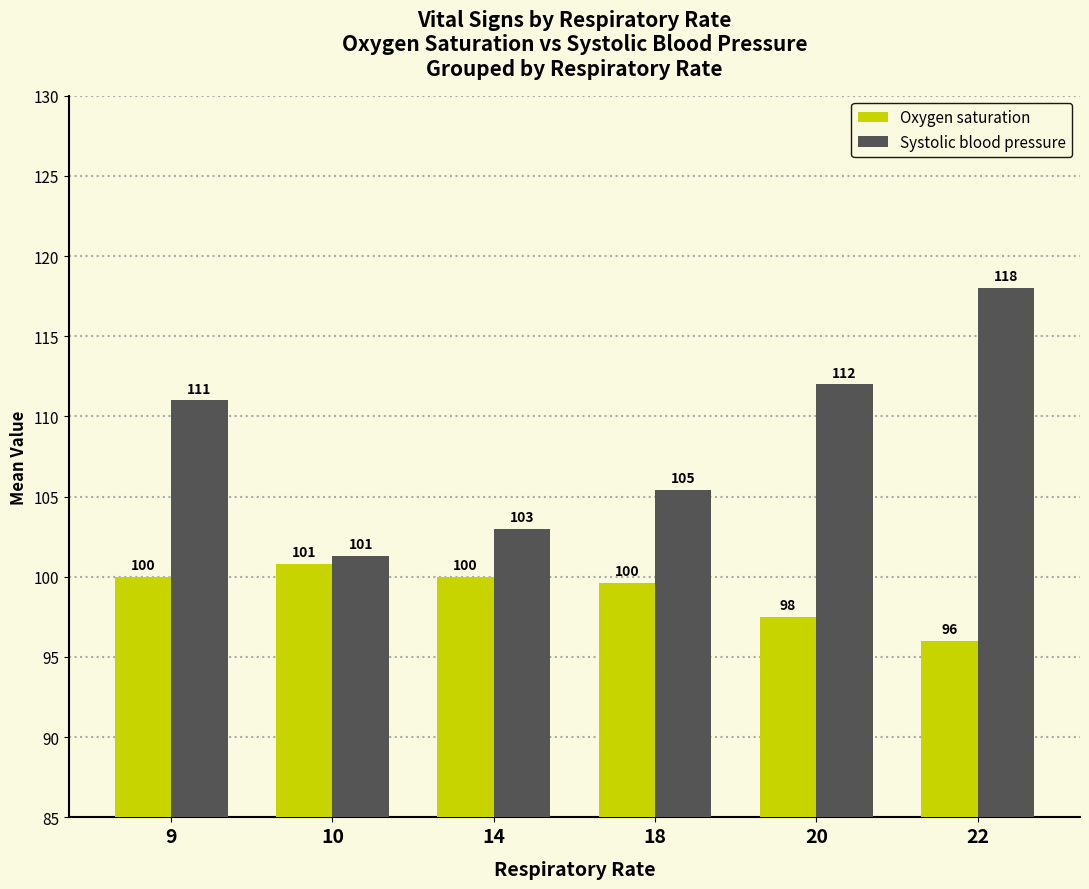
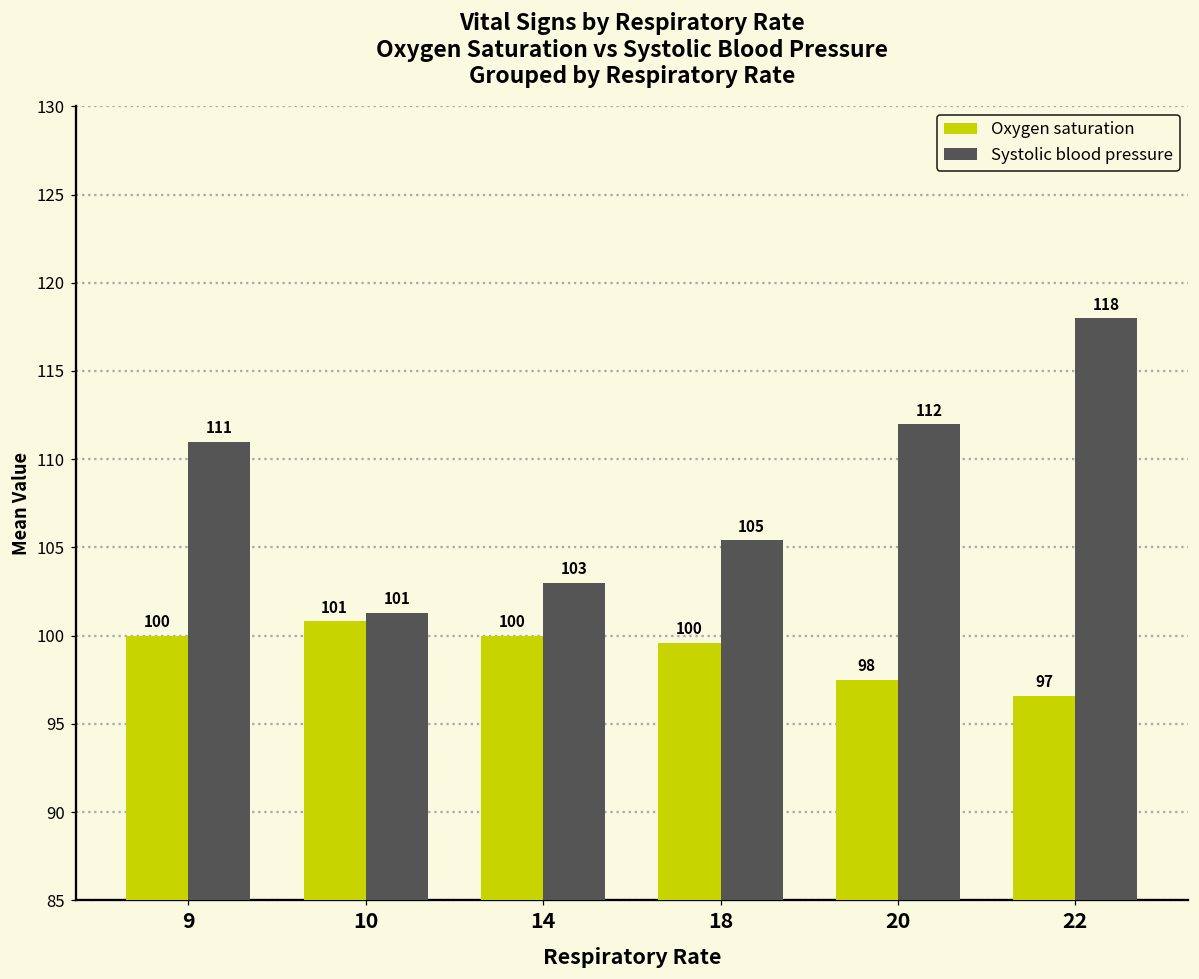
Oxygen saturation, 22: 96 -> 97
